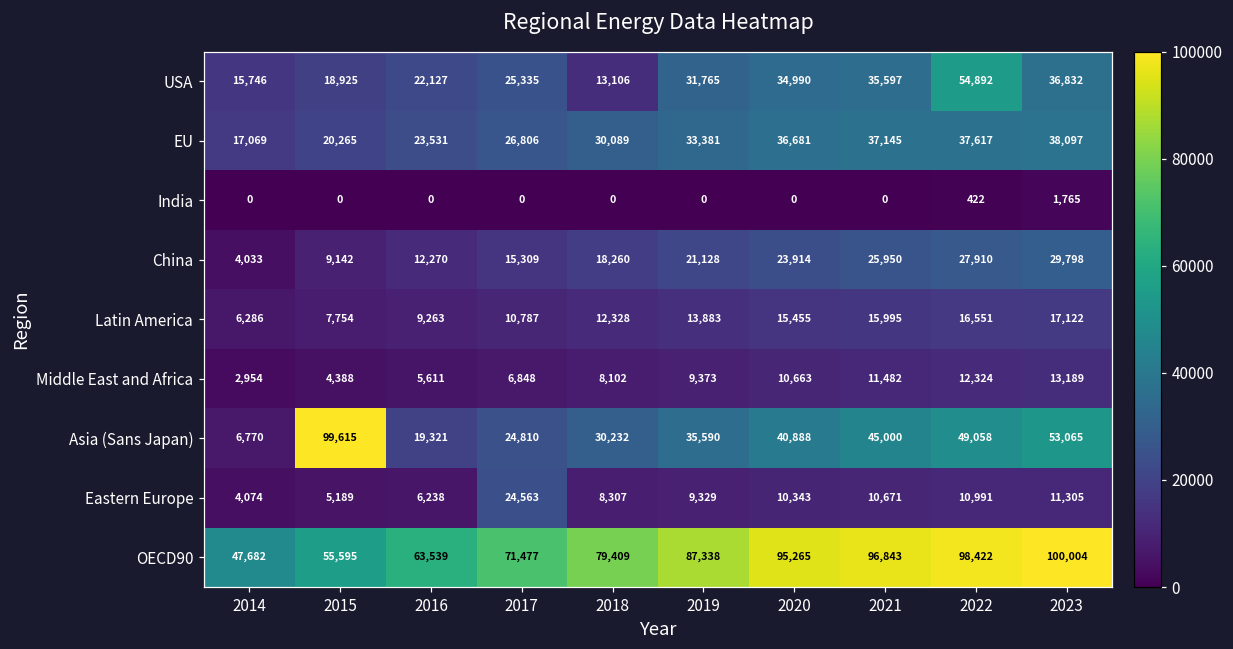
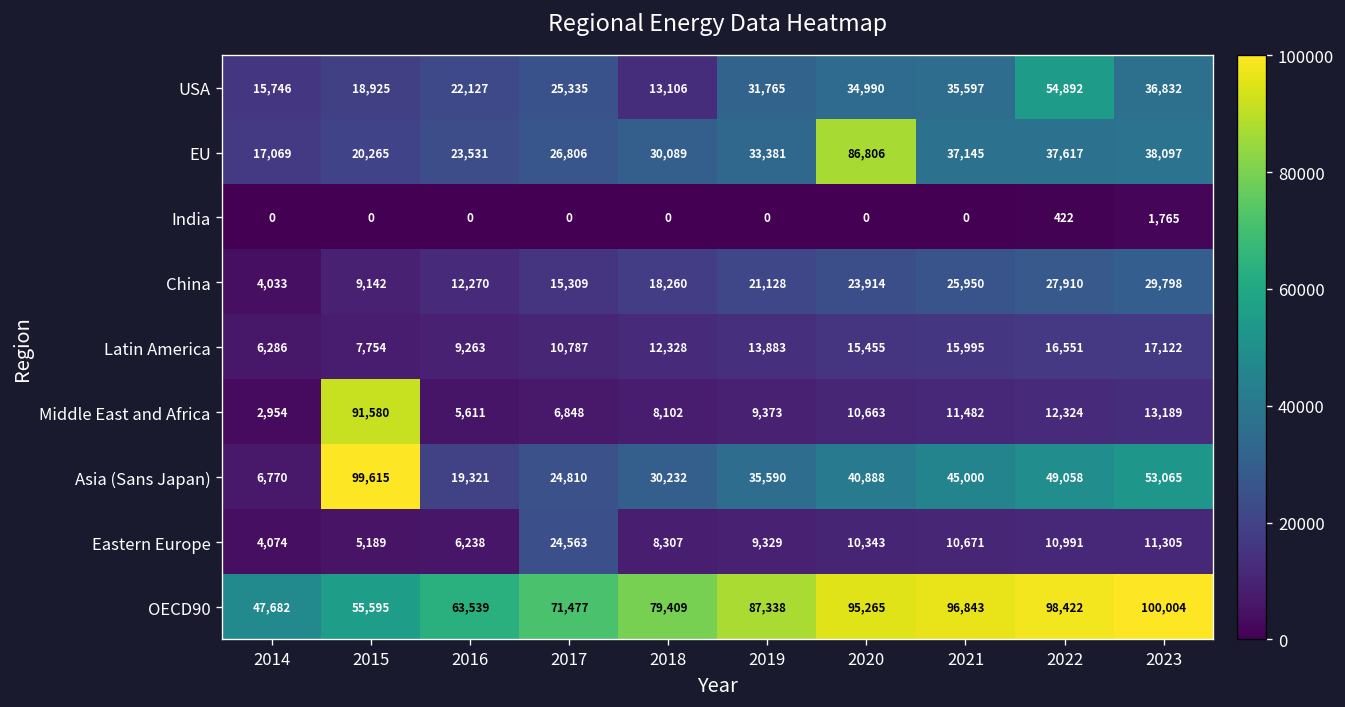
EU, 2020: 36,681 -> 86,806
Middle East and Africa, 2015: 4,388 -> 91,580
